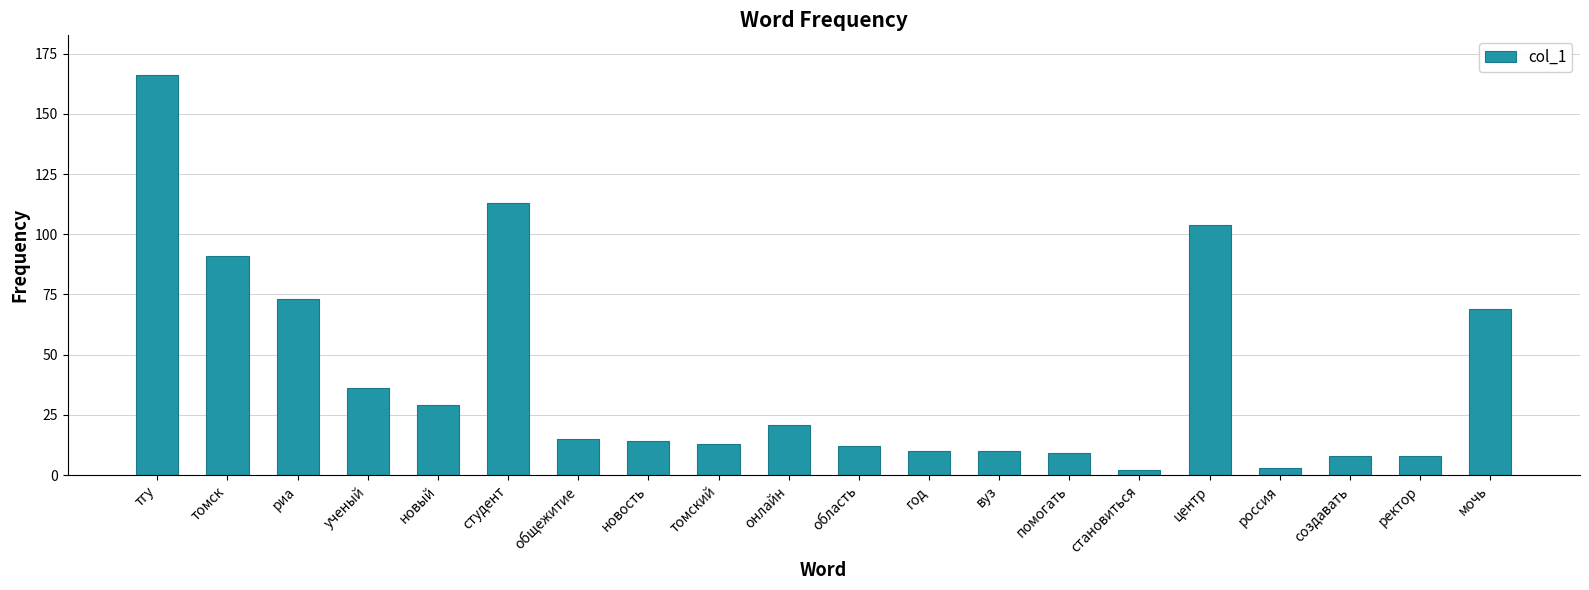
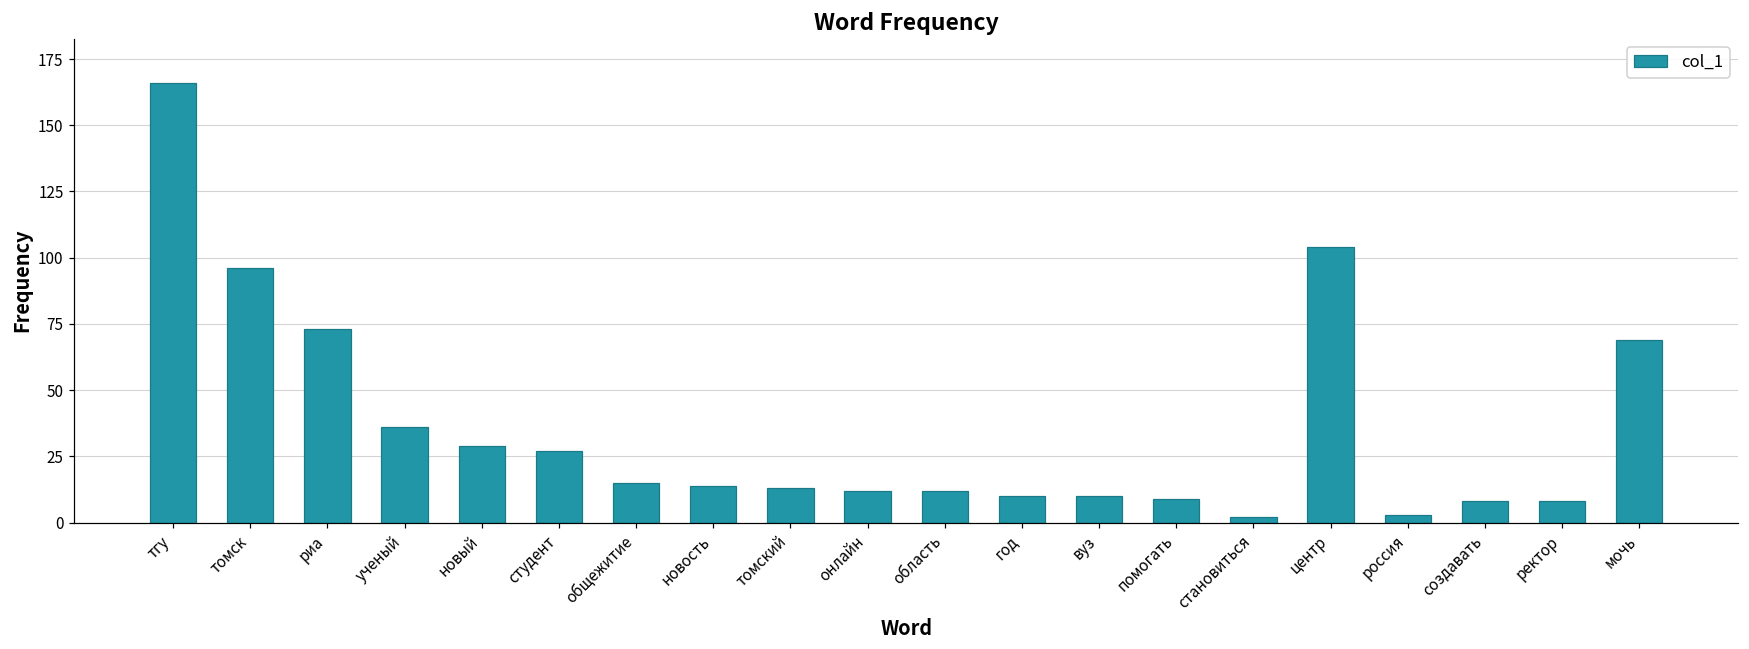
томск: 91 -> 96
студент: 113 -> 27
онлайн: 21 -> 12
